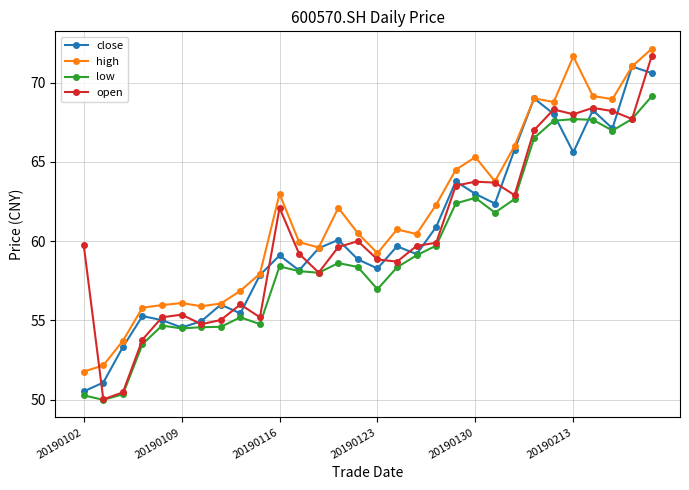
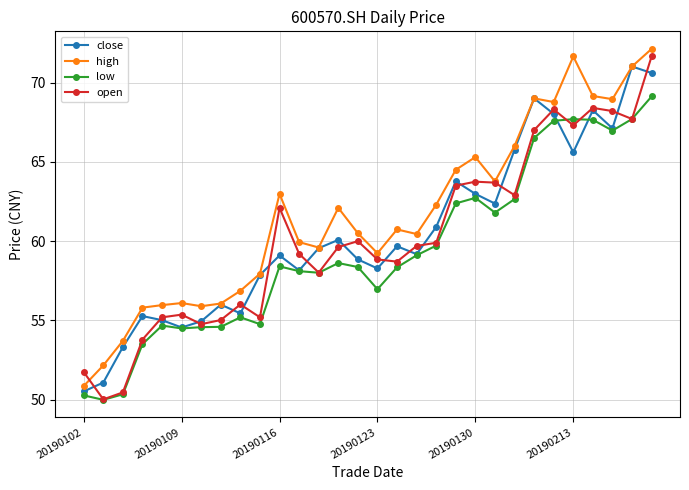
high, 20190102: 51.8 -> 50.9
open, 20190102: 59.8 -> 51.8
open, 20190213: 68.0 -> 67.3
